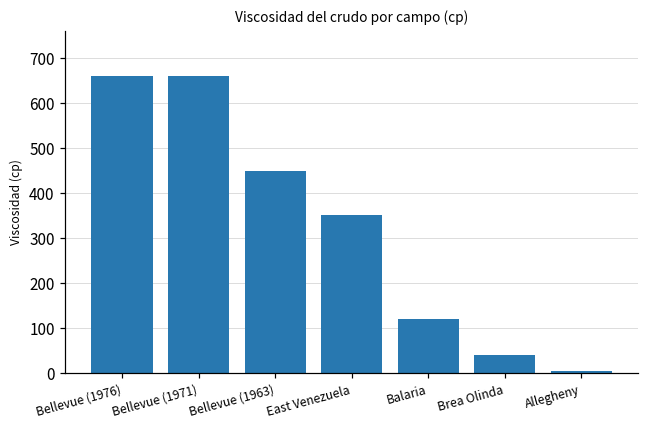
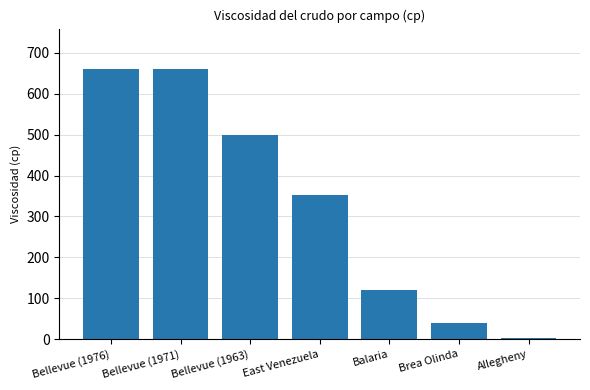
Bellevue (1963): 450 -> 500
